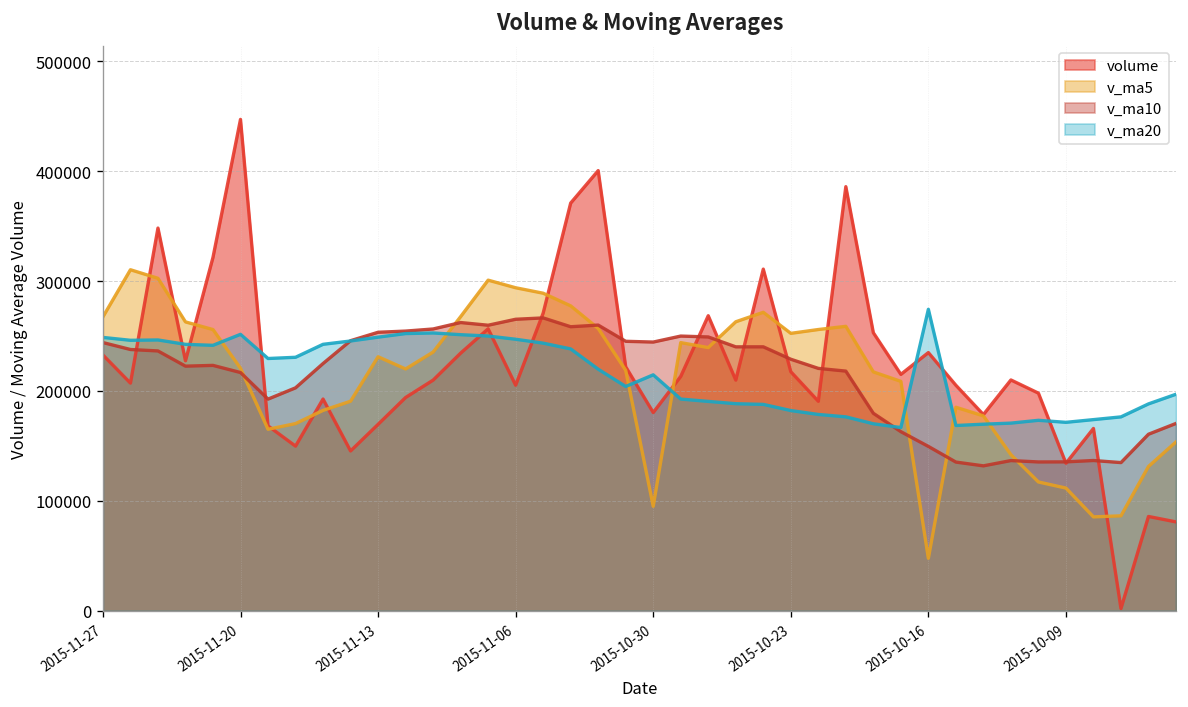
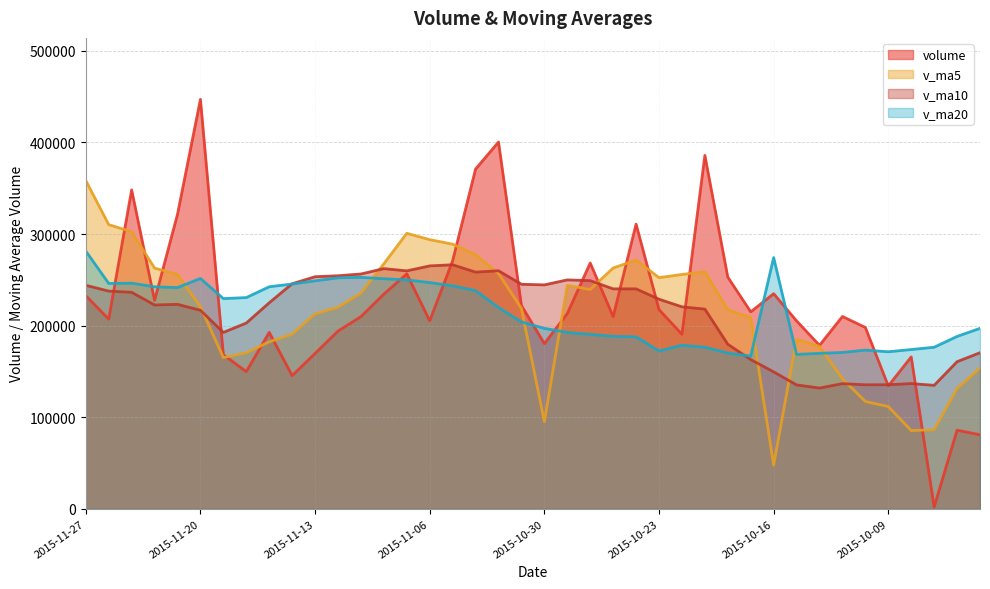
v_ma5, 2015-11-27: 270000 -> 360000
v_ma20, 2015-11-27: 250000 -> 280000
v_ma5, 2015-11-13: 230000 -> 210000
v_ma20, 2015-10-30: 210000 -> 200000
v_ma20, 2015-10-23: 180000 -> 170000
